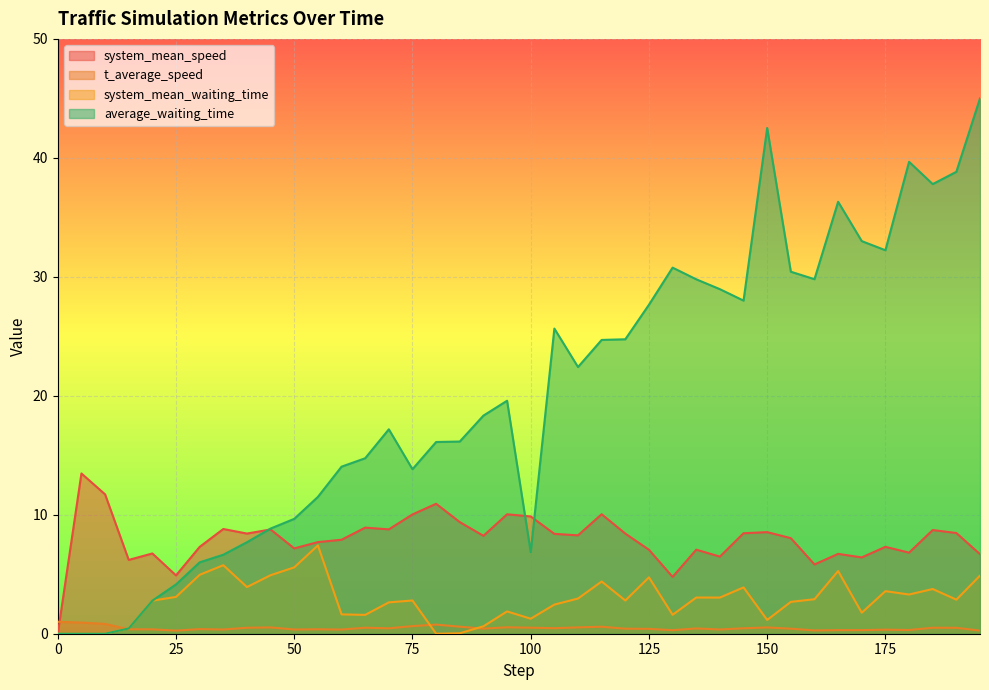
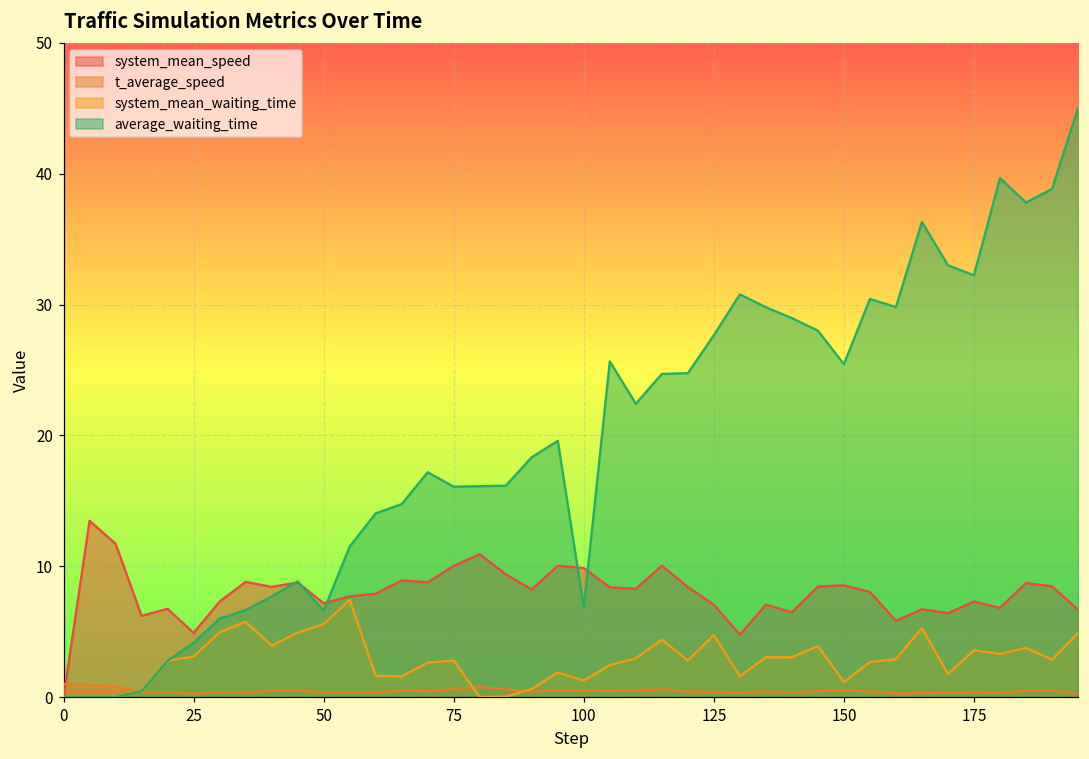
average_waiting_time, 50: 9.7 -> 6.6
average_waiting_time, 75: 13.8 -> 16.1
average_waiting_time, 150: 42.5 -> 25.4
